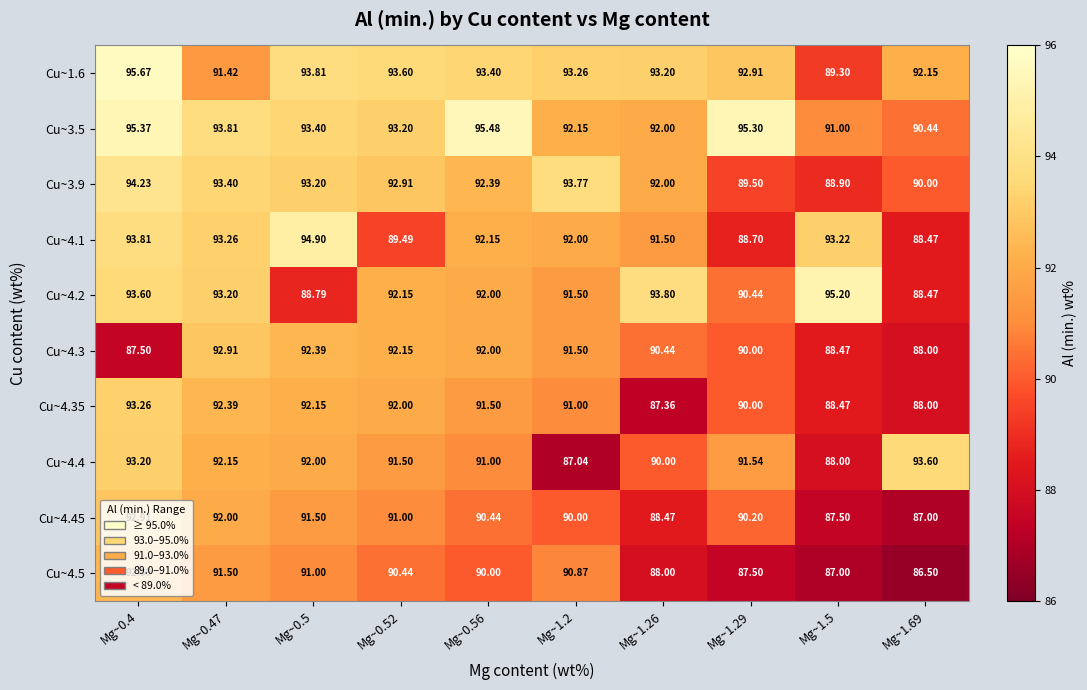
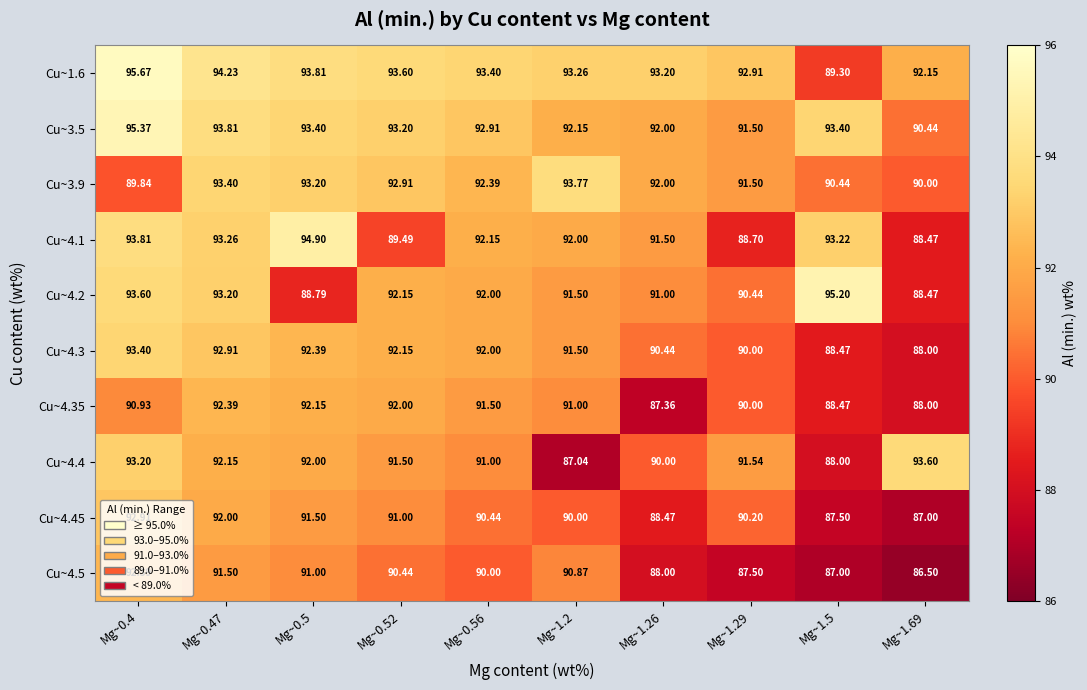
Cu~1.6, Mg~0.47: 91.42 -> 94.23
Cu~3.5, Mg~0.56: 95.48 -> 92.91
Cu~3.5, Mg~1.29: 95.30 -> 91.50
Cu~3.5, Mg~1.5: 91.00 -> 93.40
Cu~3.9, Mg~0.4: 94.23 -> 89.84
Cu~3.9, Mg~1.29: 89.50 -> 91.50
Cu~3.9, Mg~1.5: 88.90 -> 90.44
Cu~4.2, Mg~1.26: 93.80 -> 91.00
Cu~4.3, Mg~0.4: 87.50 -> 93.40
Cu~4.35, Mg~0.4: 93.26 -> 90.93
